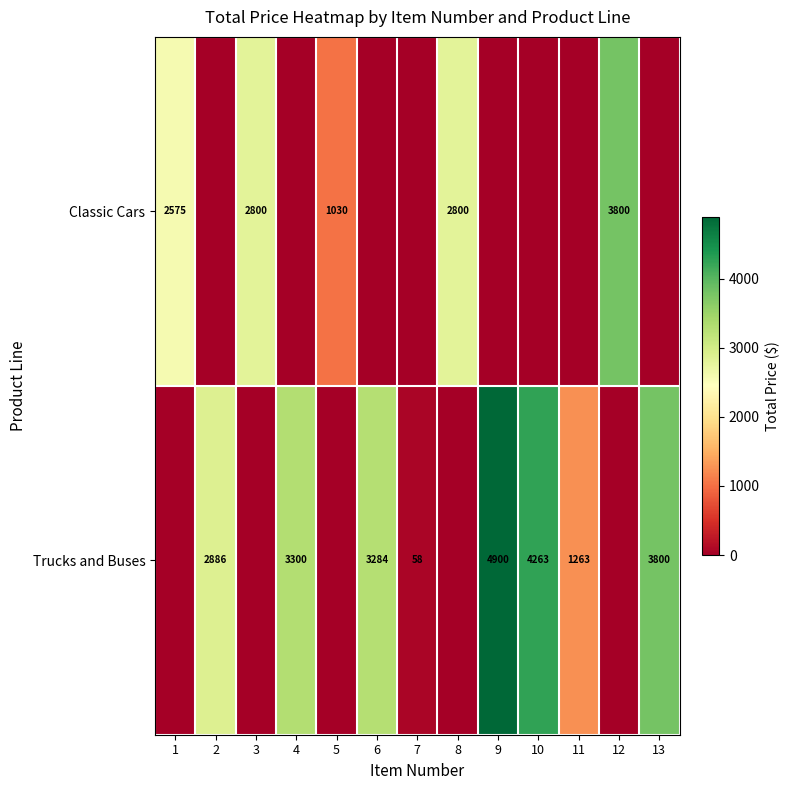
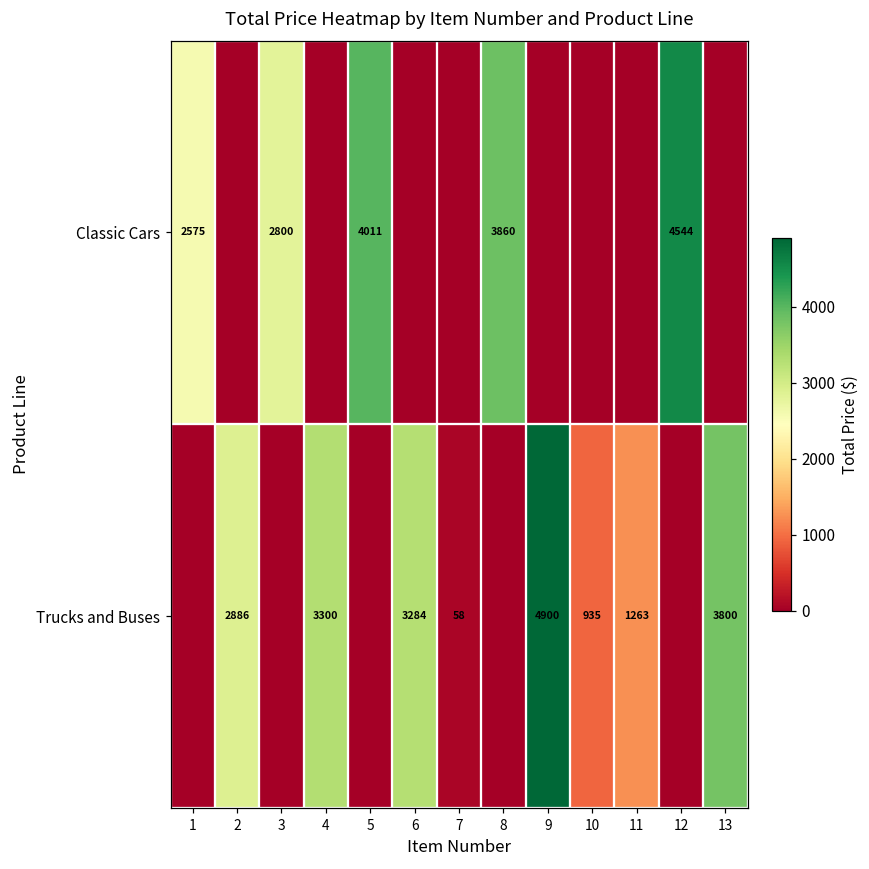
Classic Cars, 5: 1030 -> 4011
Classic Cars, 8: 2800 -> 3860
Classic Cars, 12: 3800 -> 4544
Trucks and Buses, 10: 4263 -> 935
